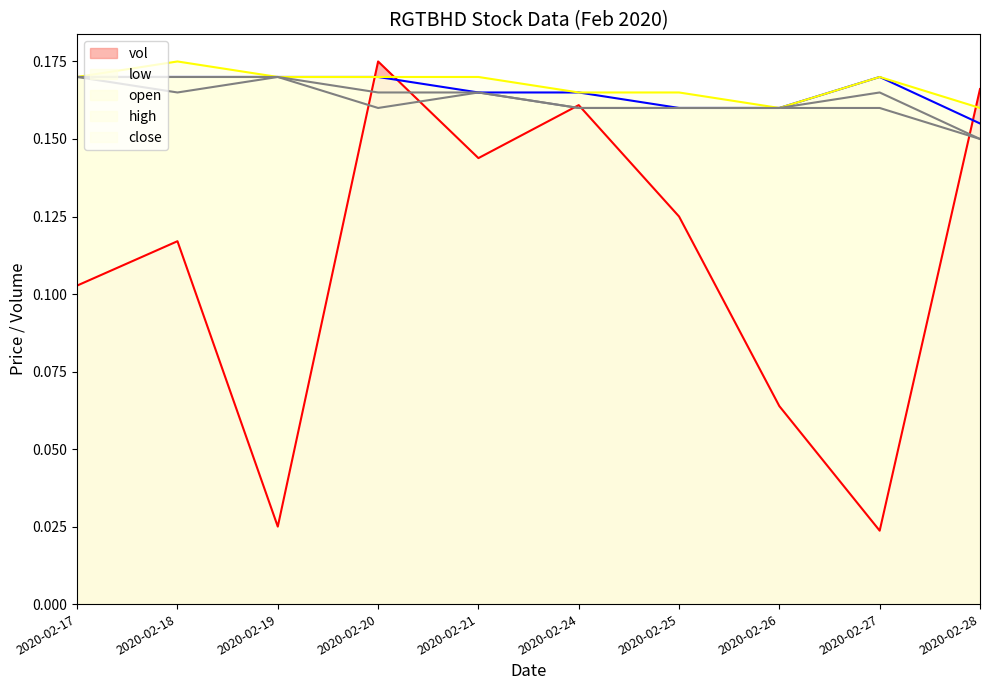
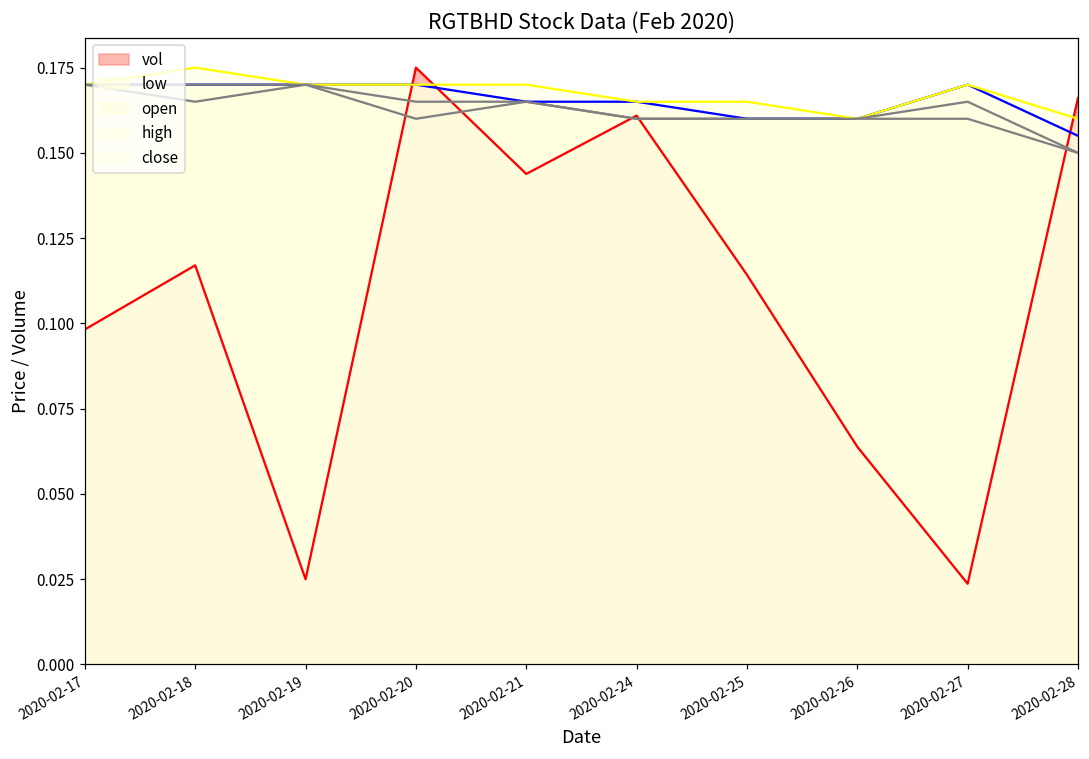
vol, 2020-02-17: 0.103 -> 0.098
vol, 2020-02-25: 0.125 -> 0.114
